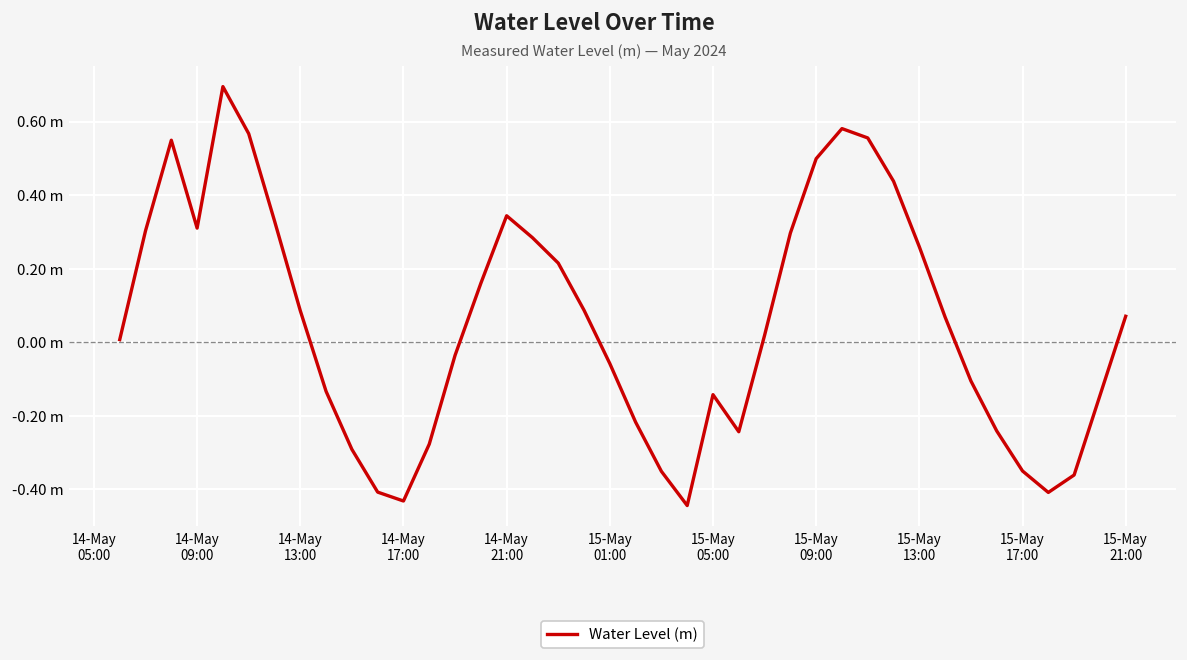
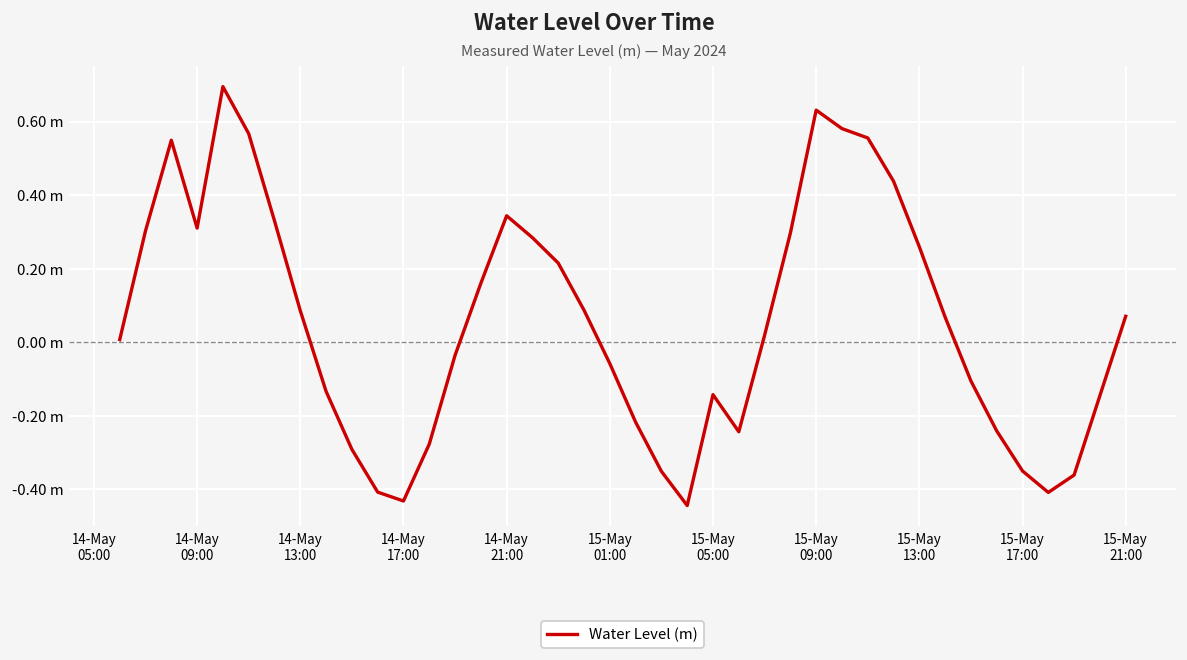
15-May 09:00: 0.50 m -> 0.63 m
